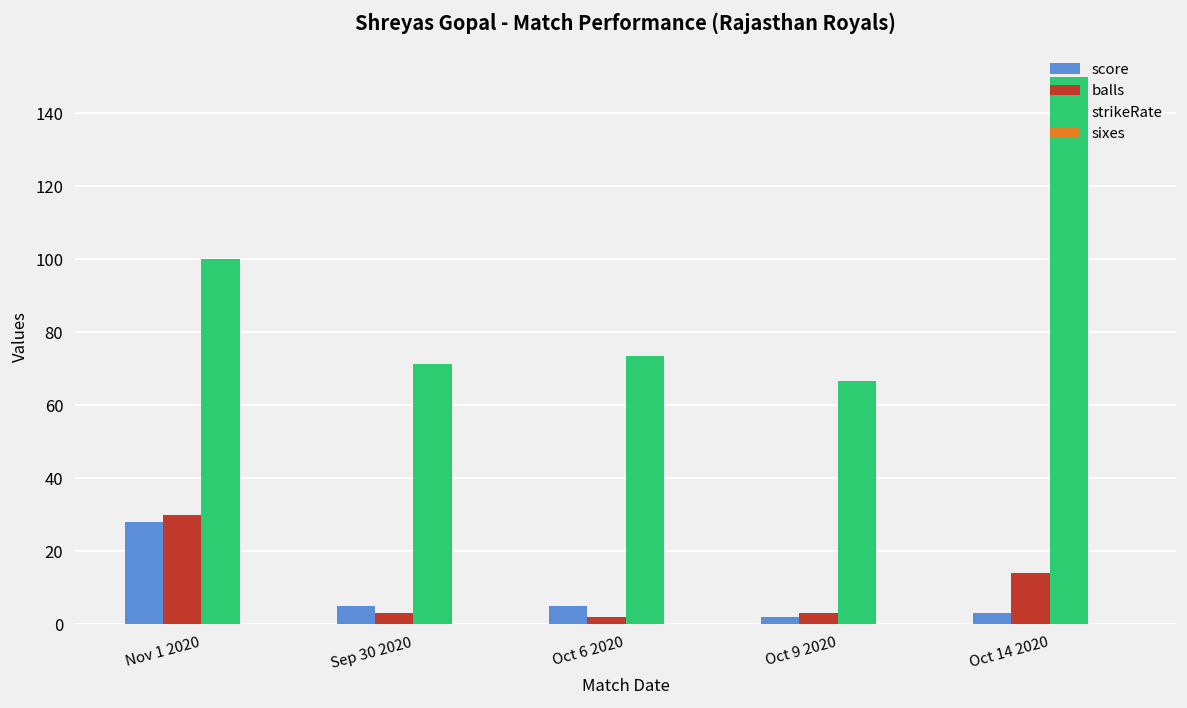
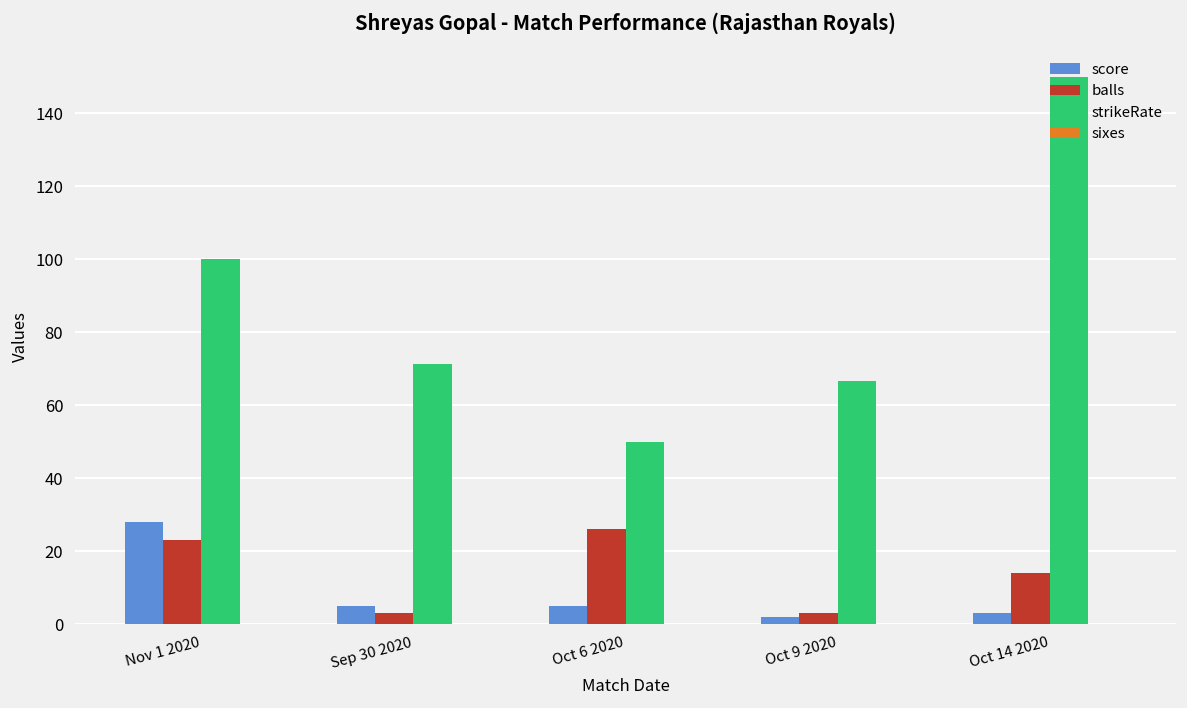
balls, Nov 1 2020: 30 -> 23
balls, Oct 6 2020: 2 -> 26
strikeRate, Oct 6 2020: 73 -> 50
